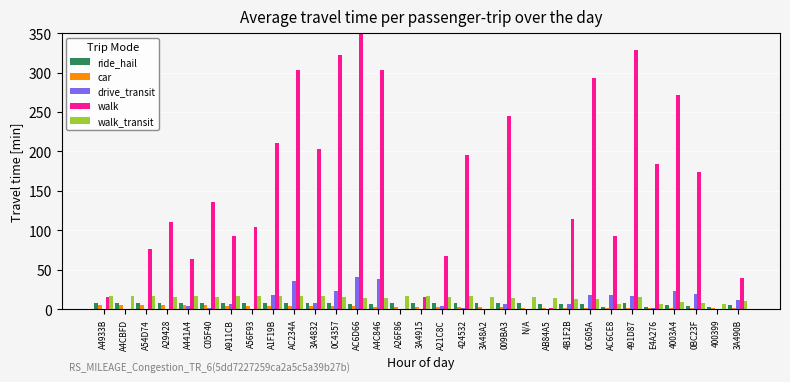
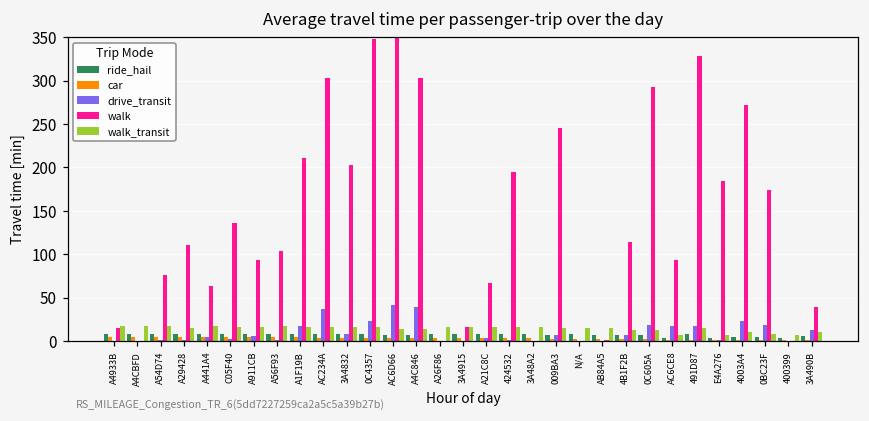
walk, 0C4357: 320 -> 350
